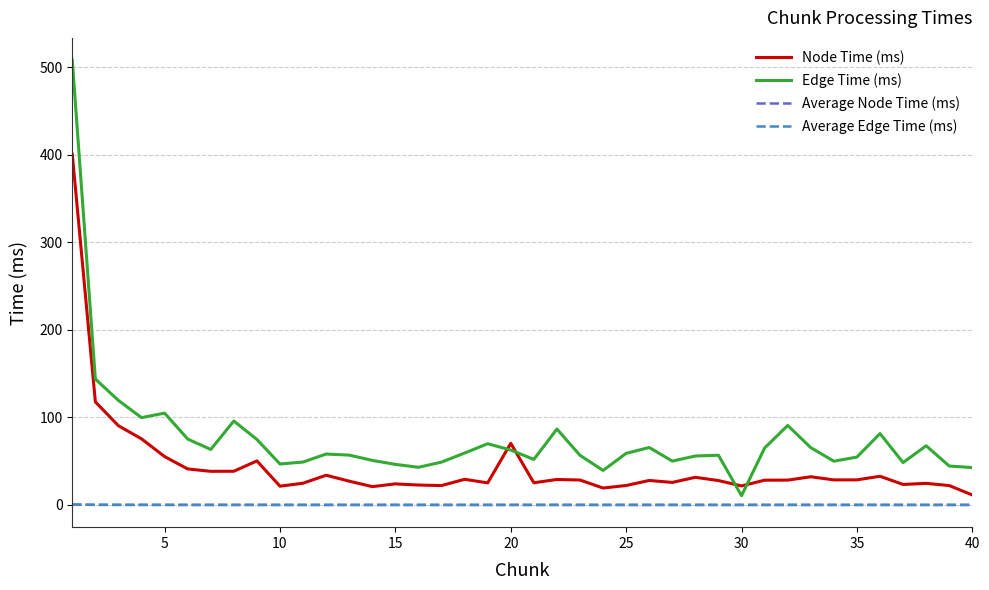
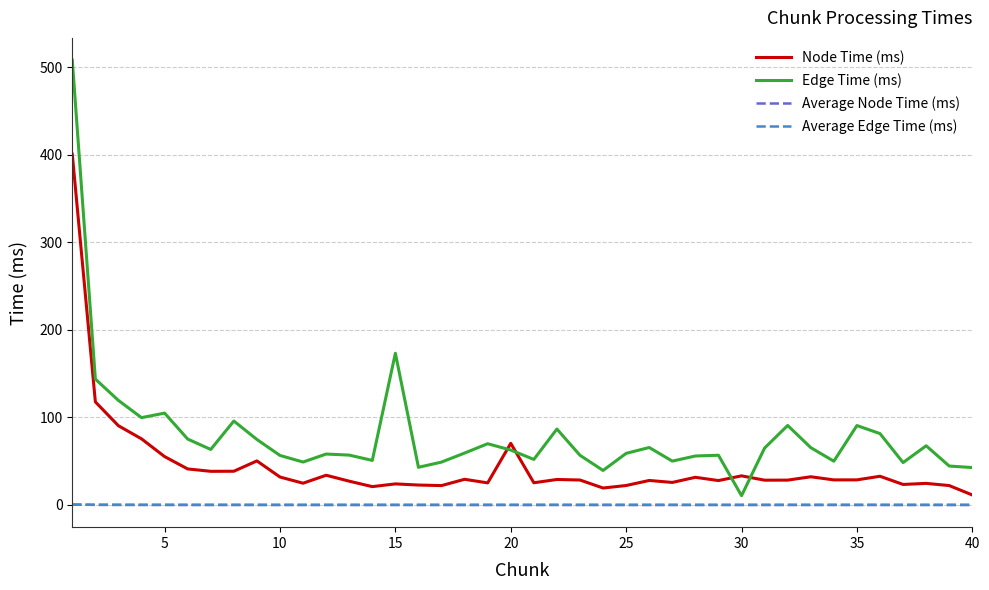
Node Time (ms), 10: 20 -> 30
Edge Time (ms), 10: 50 -> 60
Edge Time (ms), 15: 50 -> 170
Node Time (ms), 30: 20 -> 30
Edge Time (ms), 35: 50 -> 90
